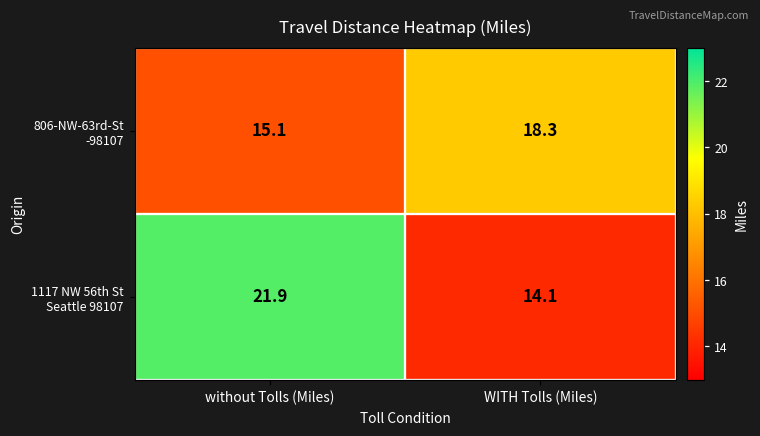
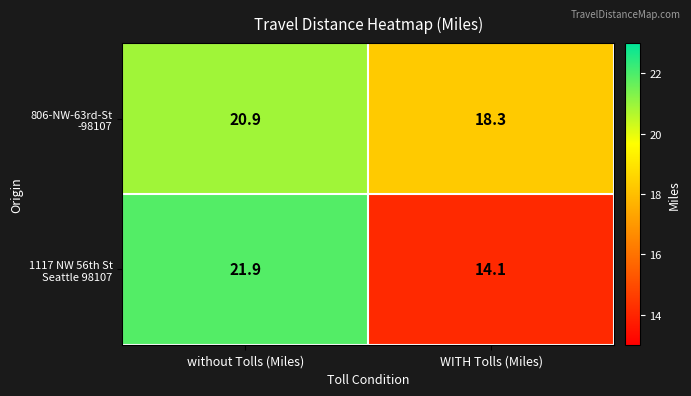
806-NW-63rd-St -98107, without Tolls (Miles): 15.1 -> 20.9
